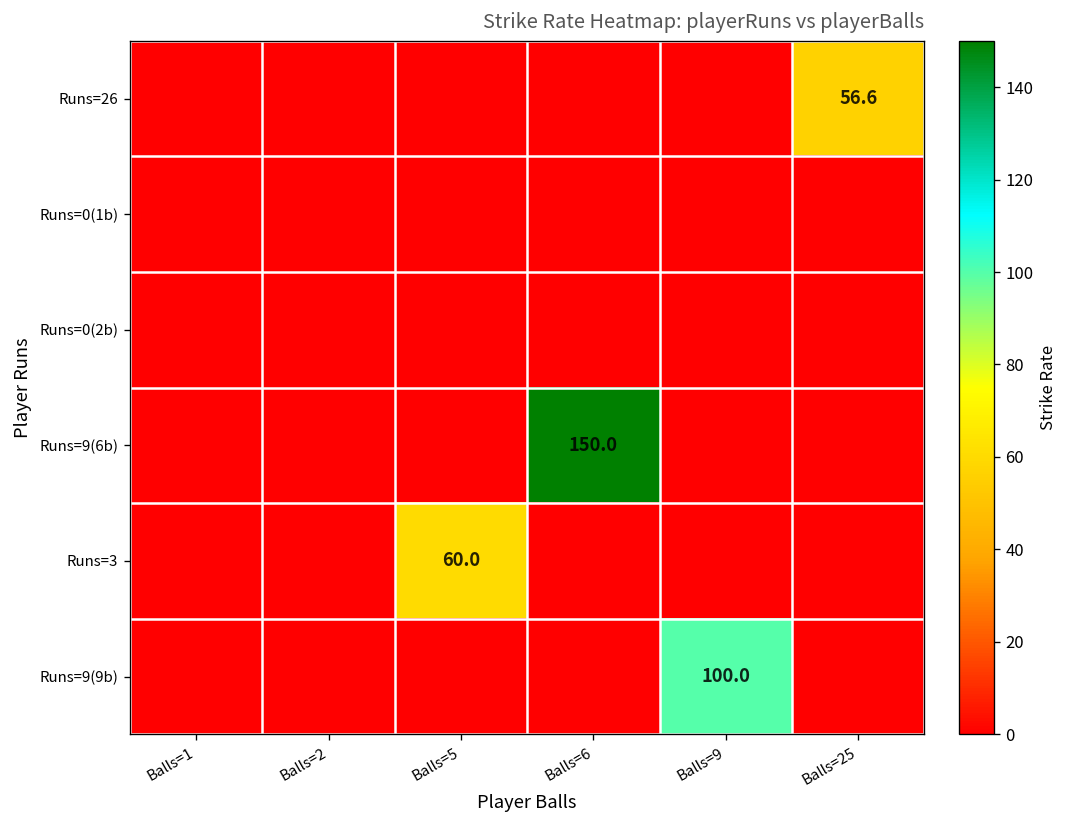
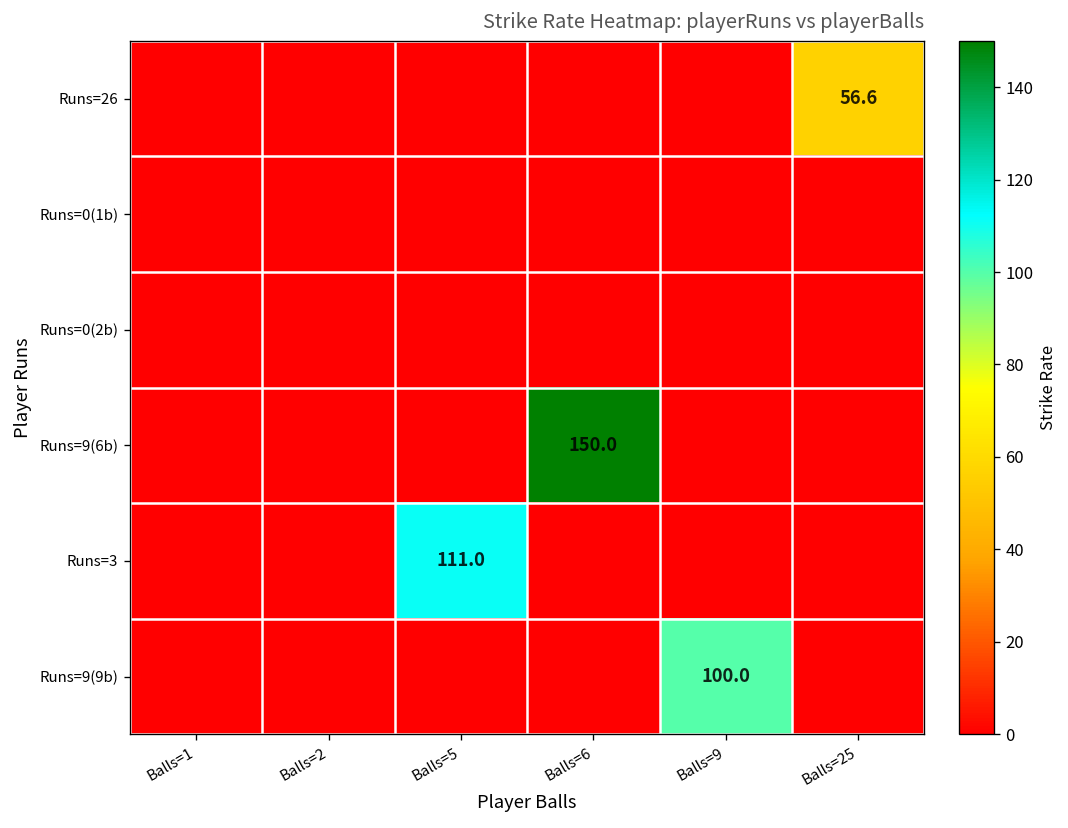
Runs=3, Balls=5: 60.0 -> 111.0
